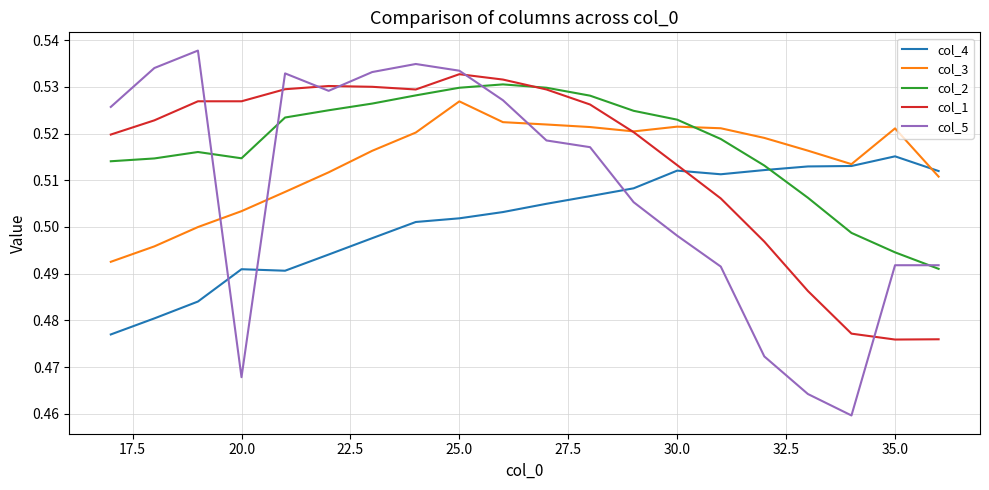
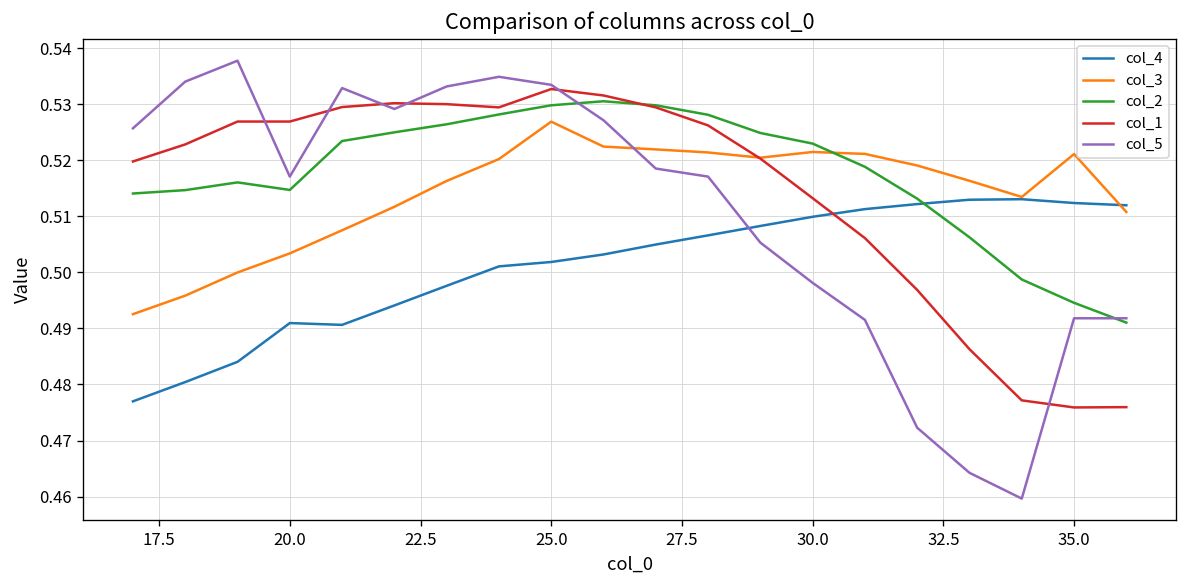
col_5, 20.0: 0.468 -> 0.517
col_4, 30.0: 0.512 -> 0.510
col_4, 35.0: 0.515 -> 0.512
